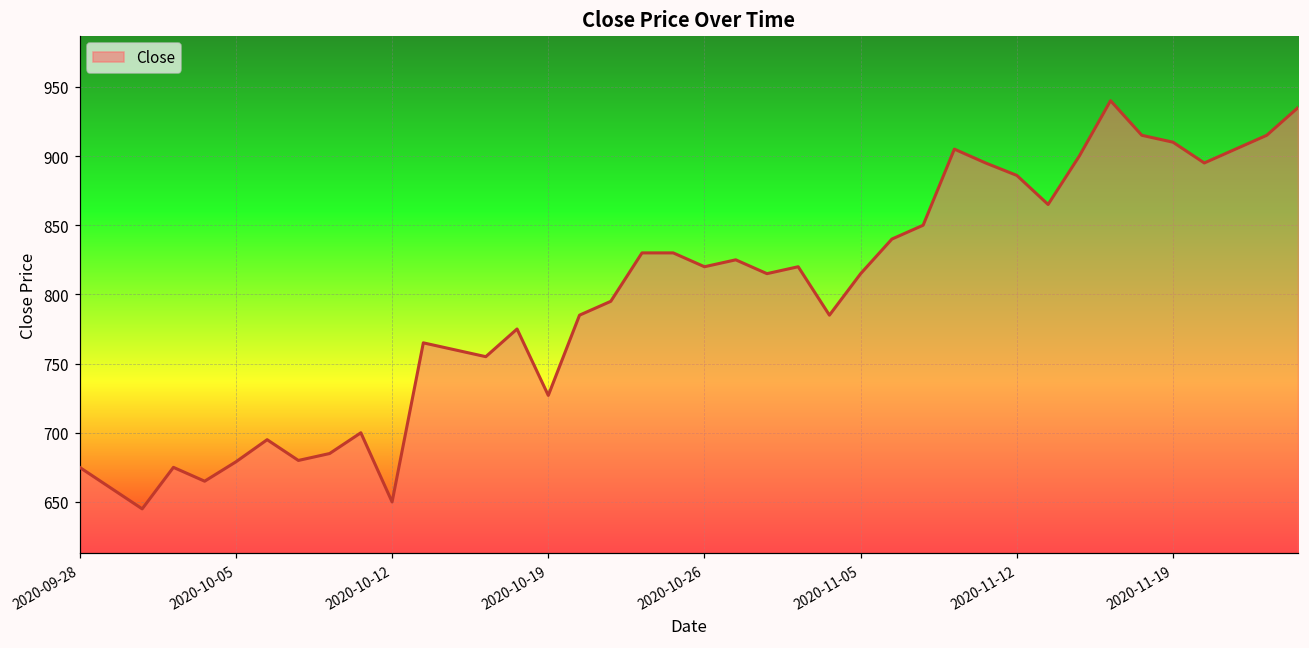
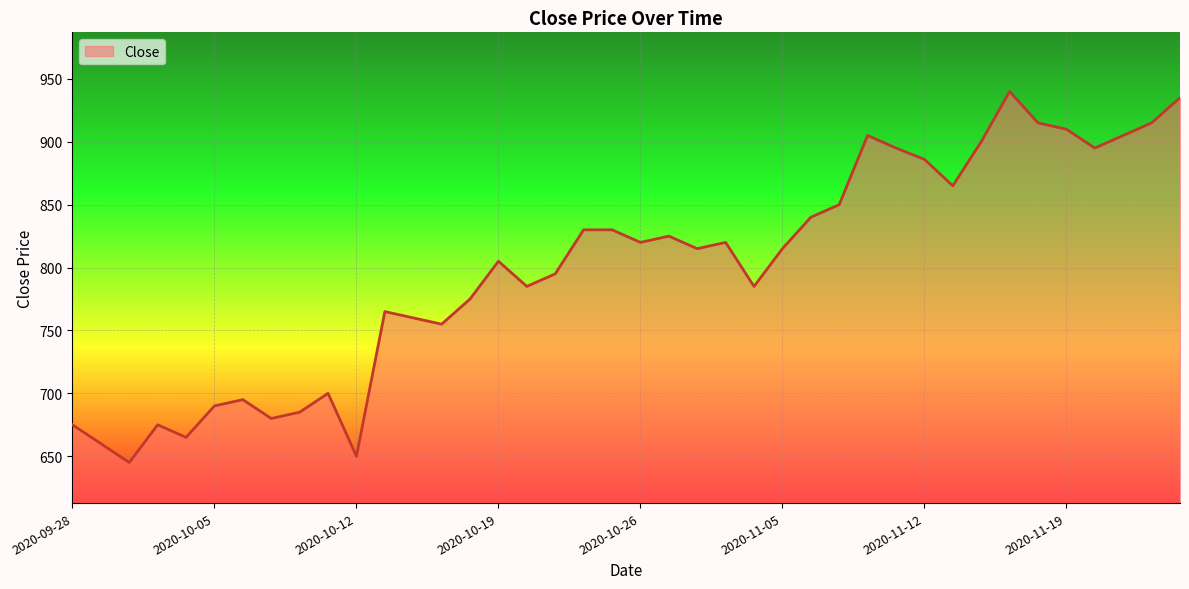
2020-10-05: 679 -> 690
2020-10-19: 727 -> 805
